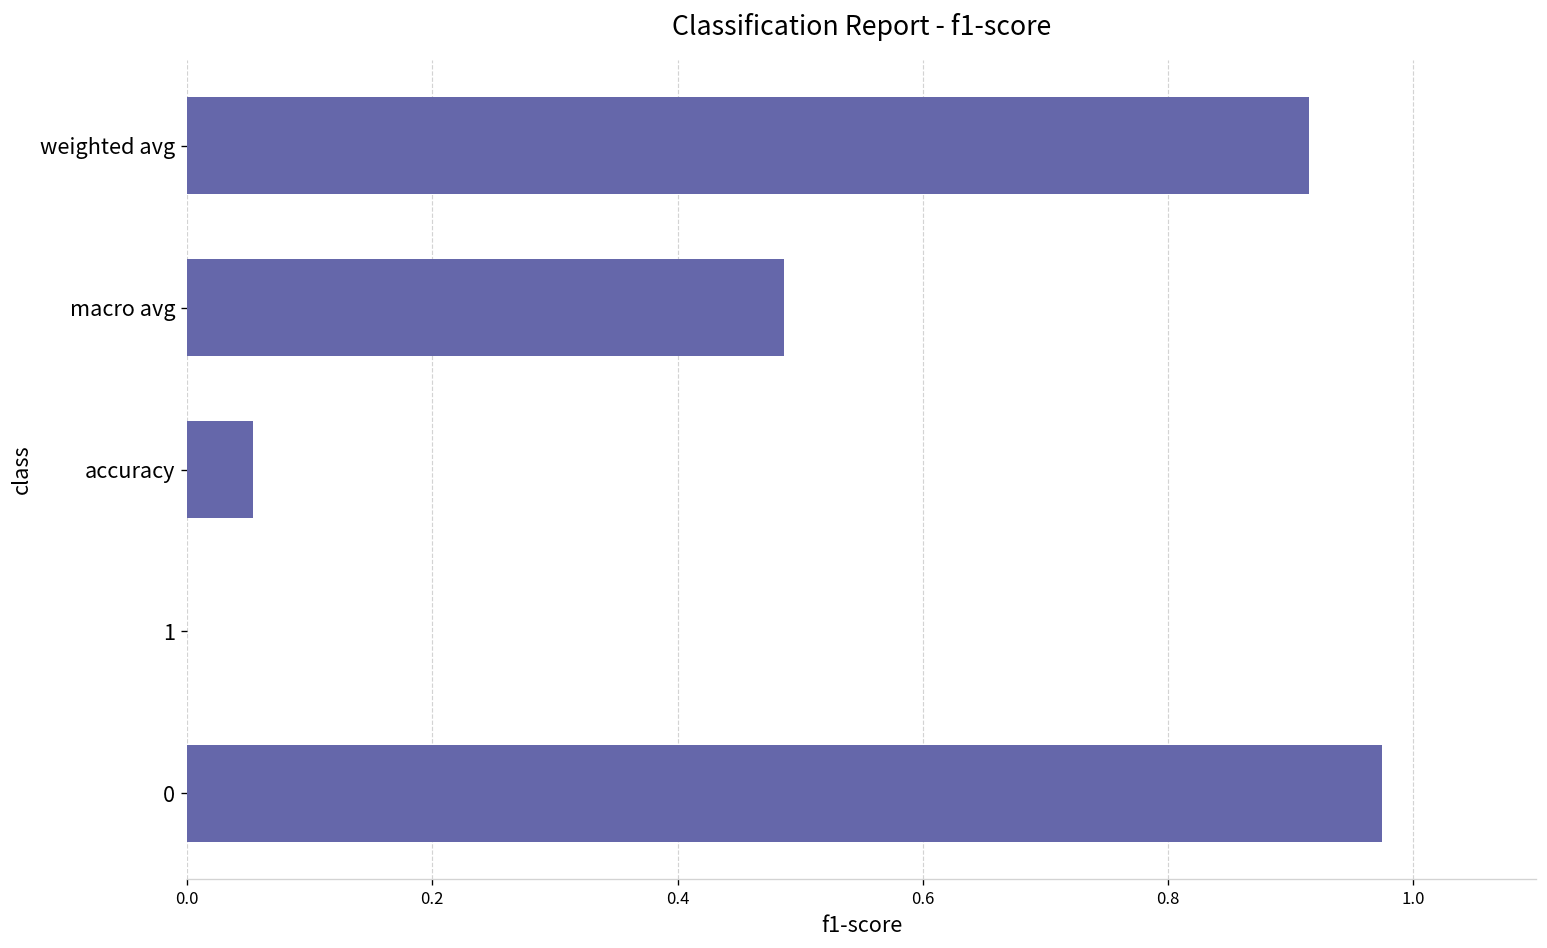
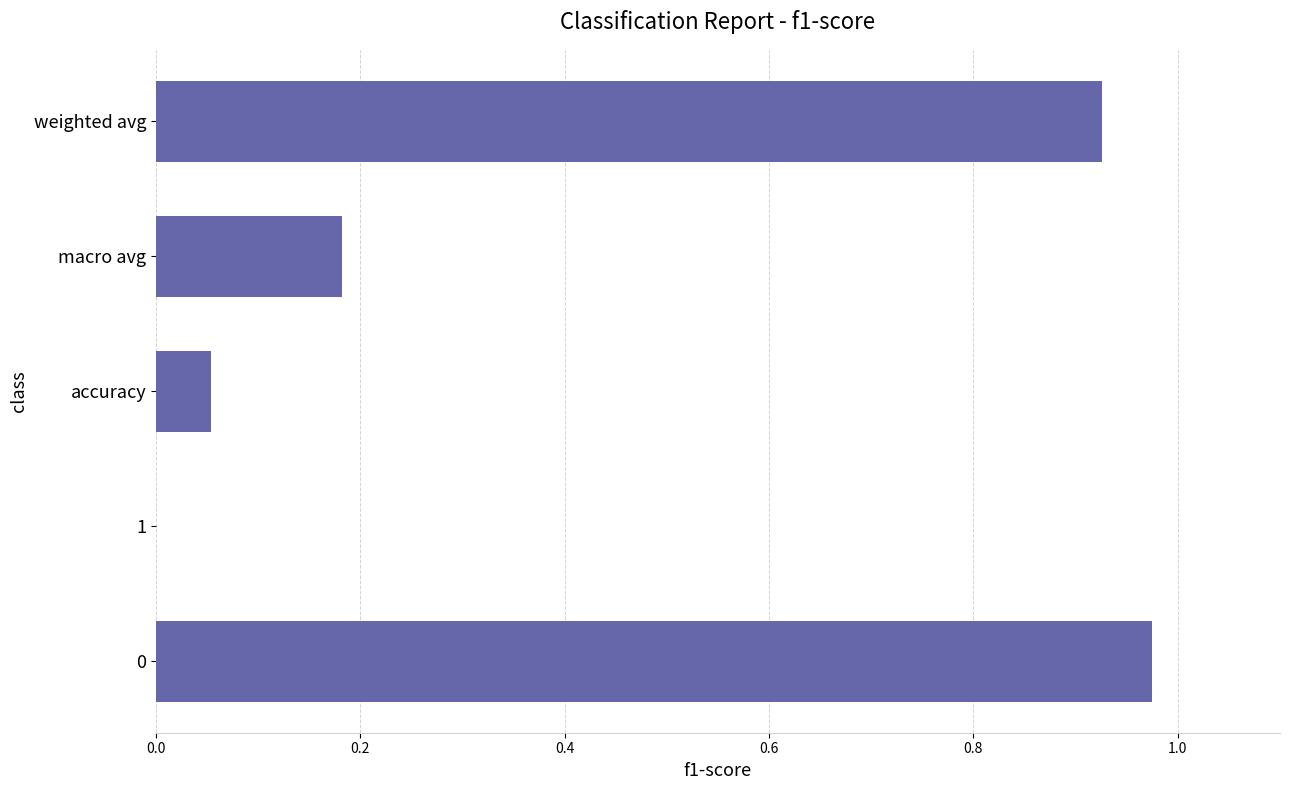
weighted avg: 0.915 -> 0.926
macro avg: 0.487 -> 0.182
